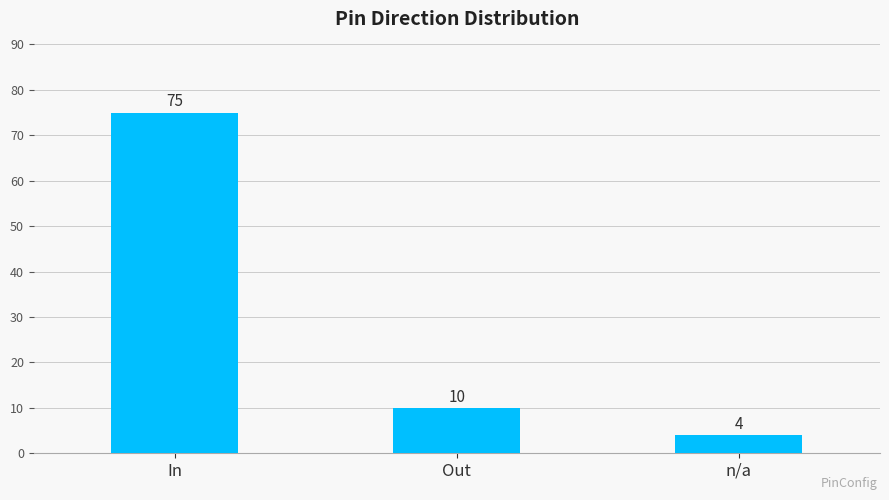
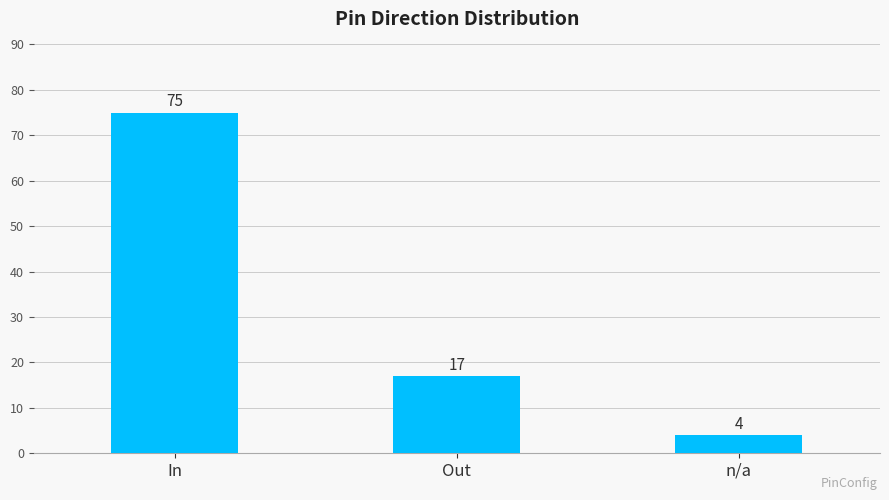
Out: 10 -> 17
